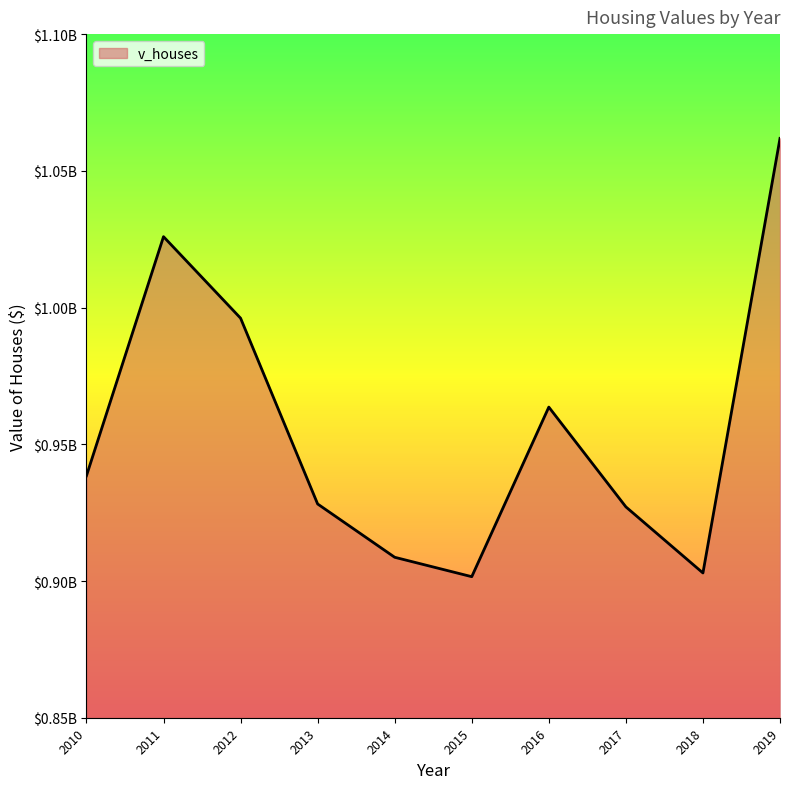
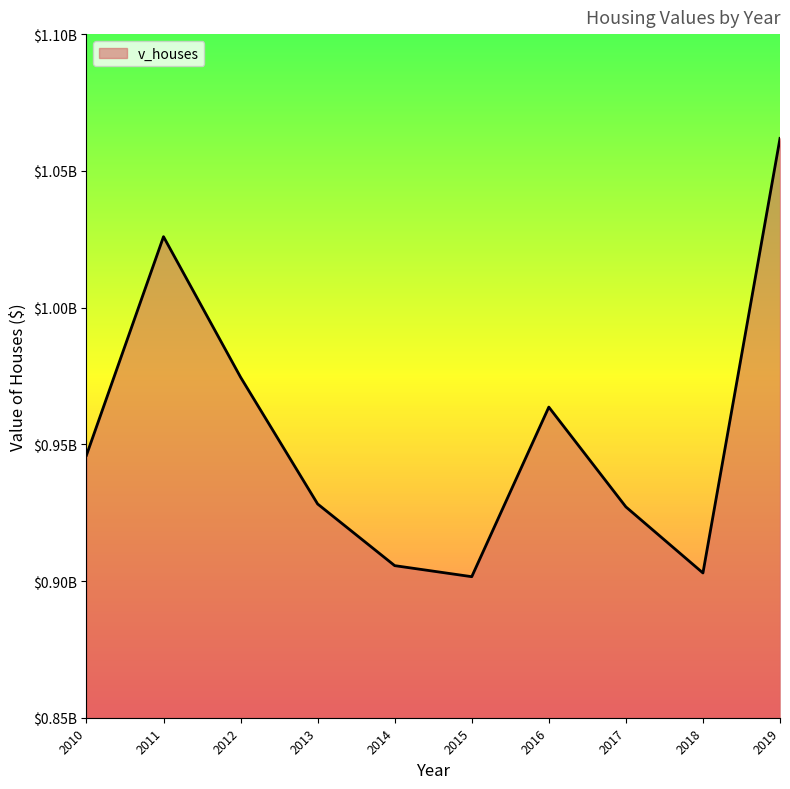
2010: $938000000 -> $946000000
2012: $996000000 -> $975000000
2014: $909000000 -> $906000000
